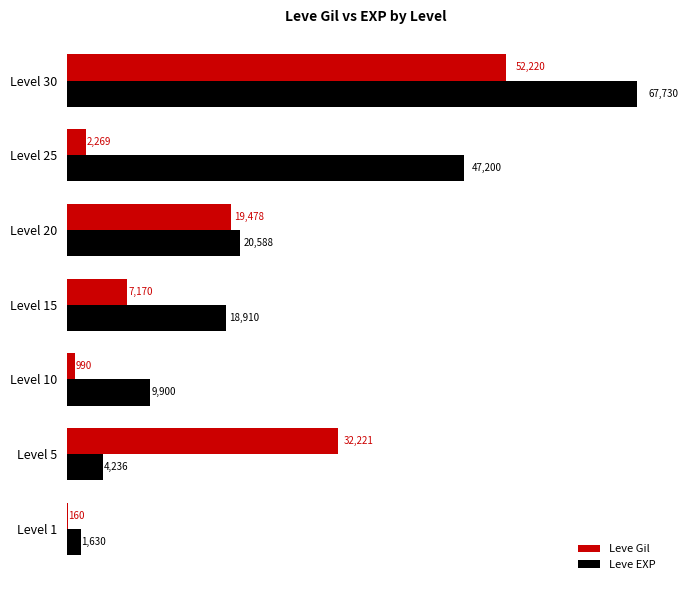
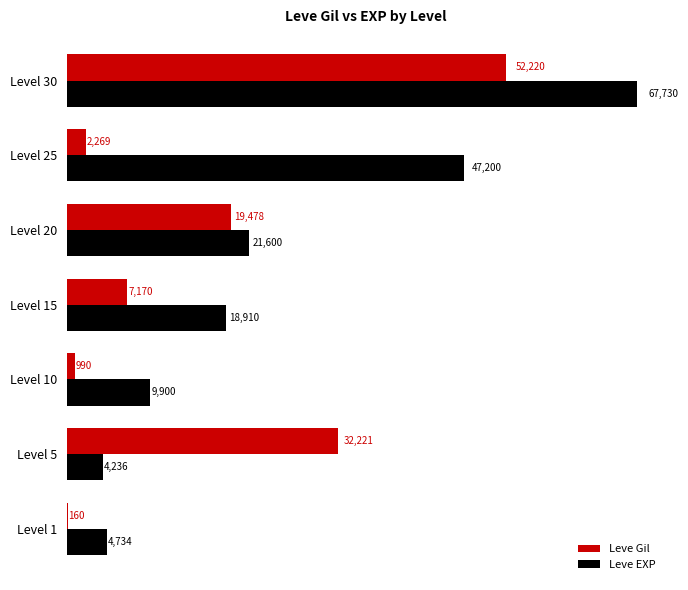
Leve EXP, Level 20: 20,588 -> 21,600
Leve EXP, Level 1: 1,630 -> 4,734
